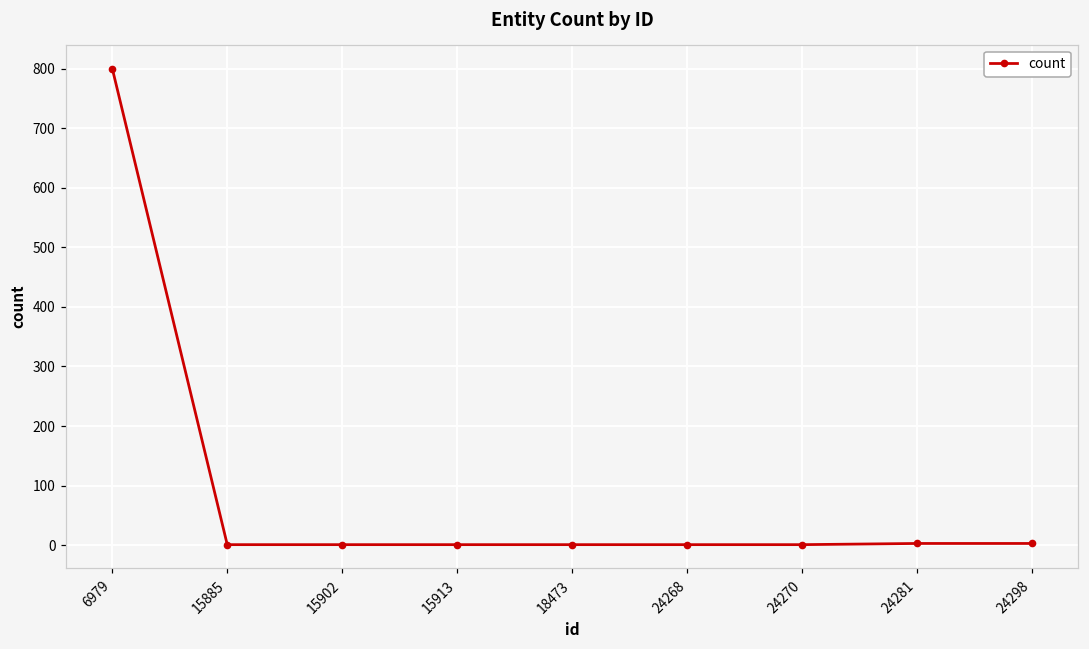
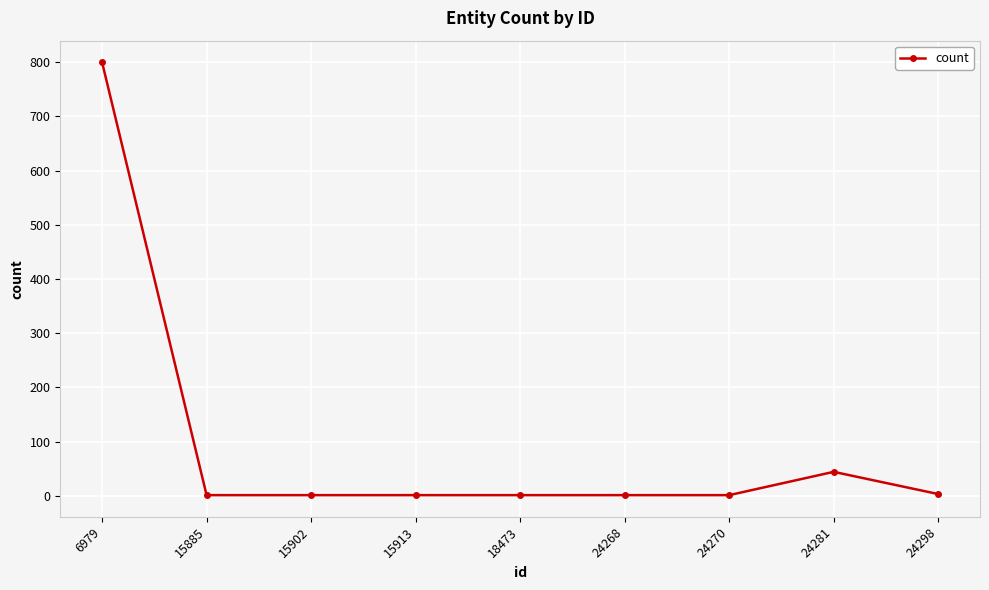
24281: 0 -> 40
